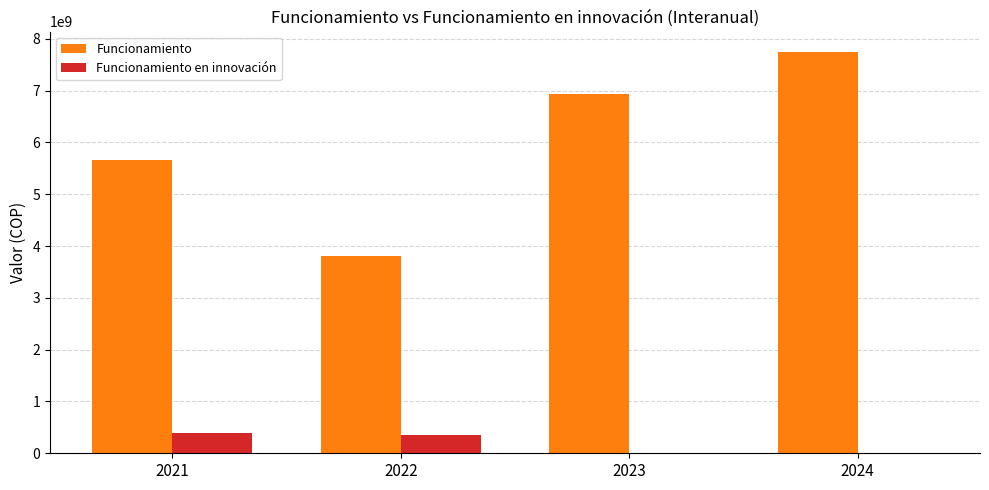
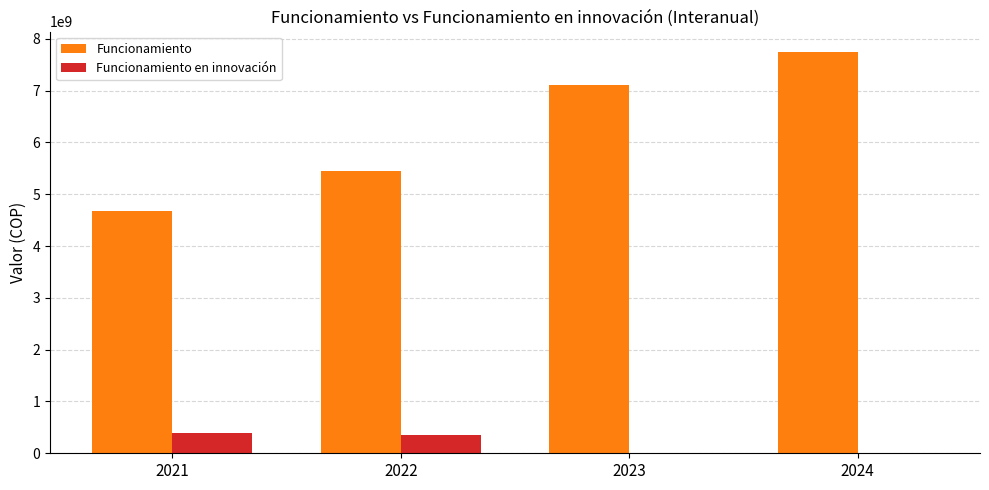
Funcionamiento, 2021: 5700000000 -> 4700000000
Funcionamiento, 2022: 3800000000 -> 5400000000
Funcionamiento, 2023: 6900000000 -> 7100000000
